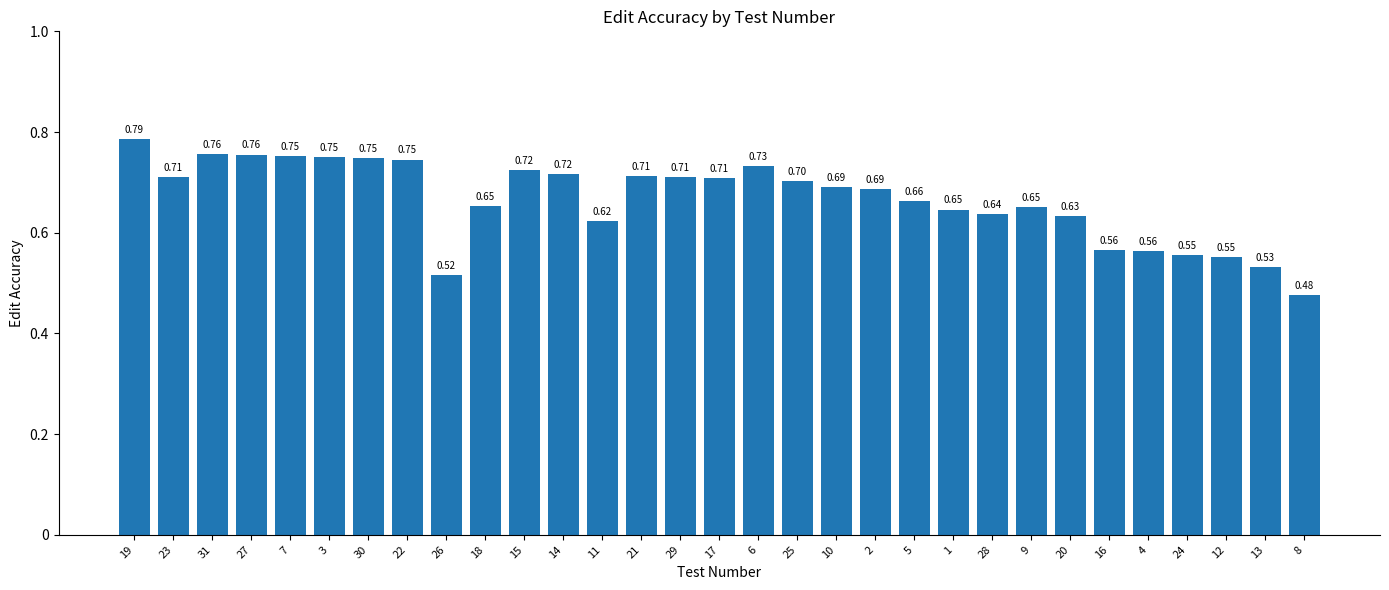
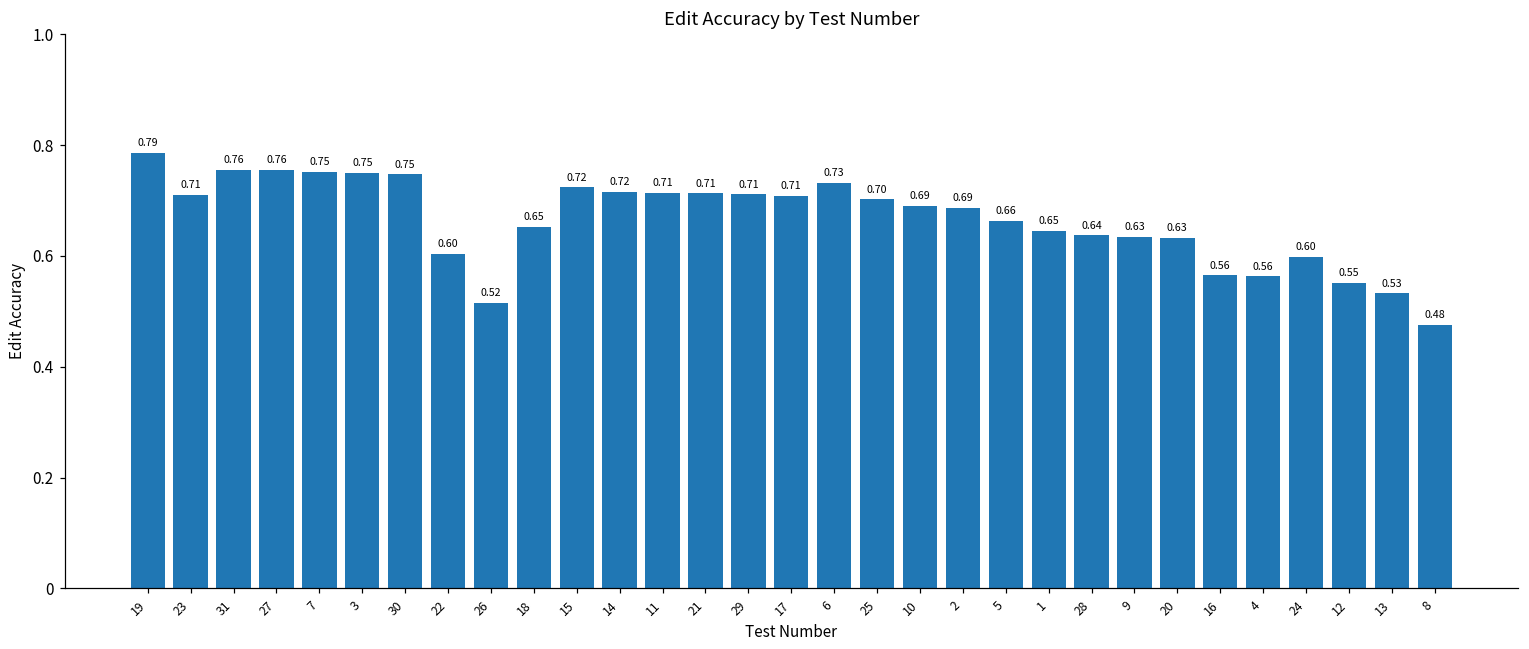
22: 0.75 -> 0.60
11: 0.62 -> 0.71
9: 0.65 -> 0.63
24: 0.55 -> 0.60
